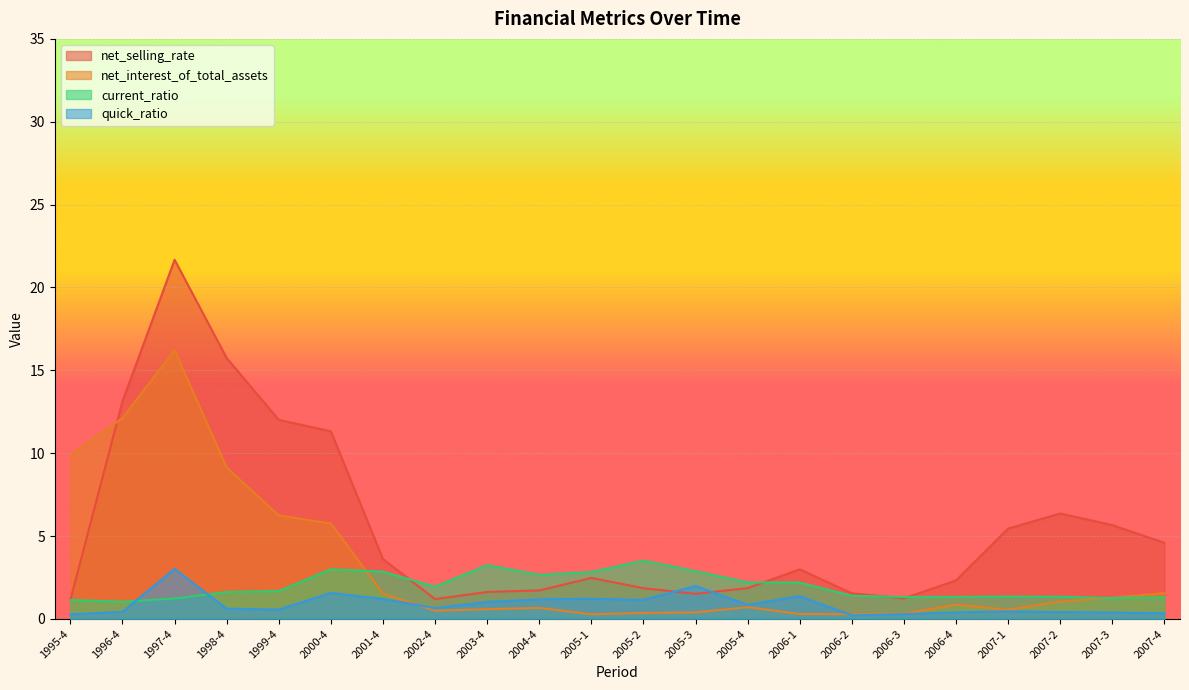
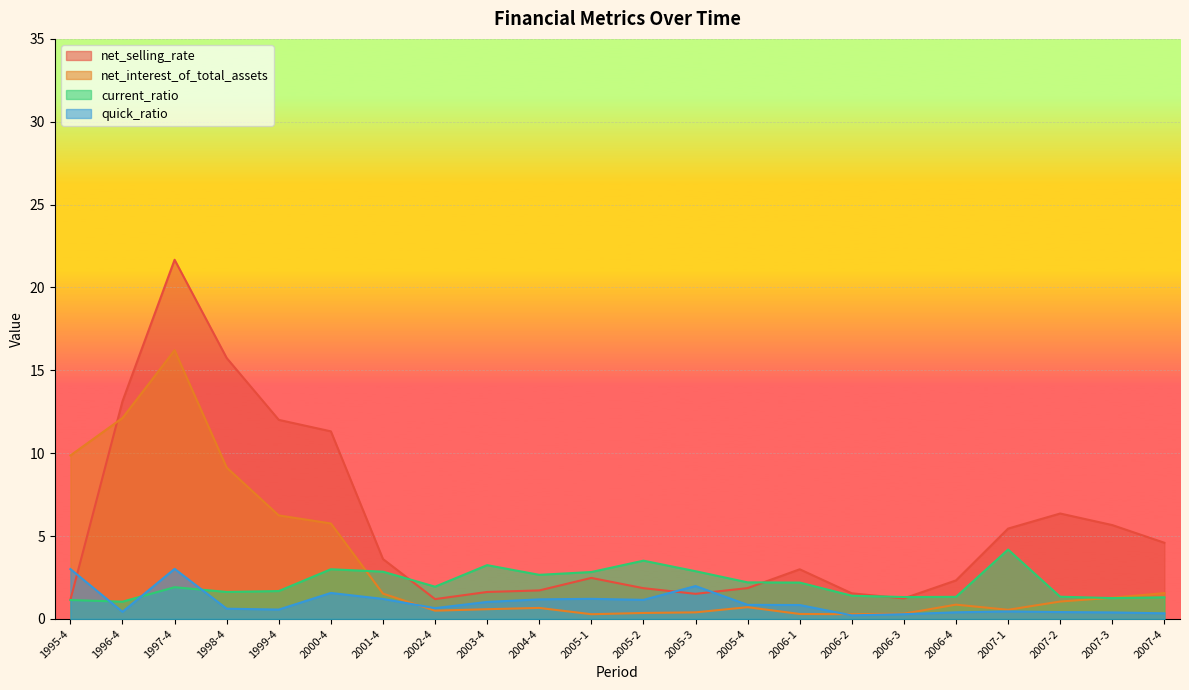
quick_ratio, 1995-4: 0.3 -> 3.0
current_ratio, 1997-4: 1.2 -> 1.9
quick_ratio, 2006-1: 1.4 -> 0.8
current_ratio, 2007-1: 1.3 -> 4.2
